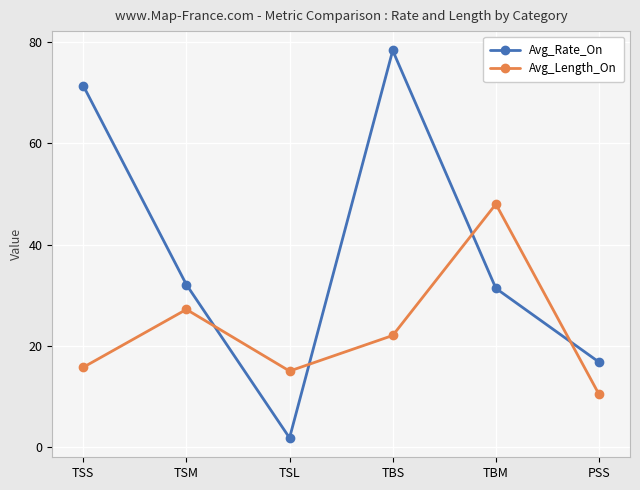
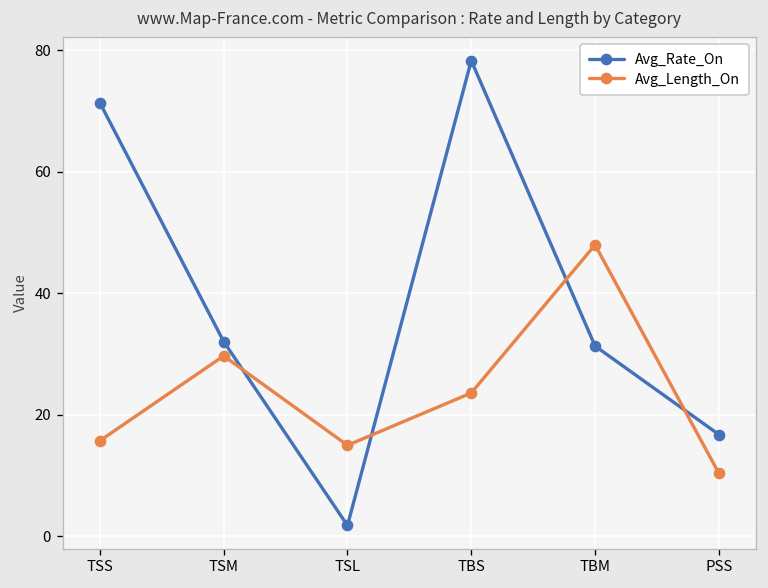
Avg_Length_On, TSM: 27 -> 30
Avg_Length_On, TBS: 22 -> 24
